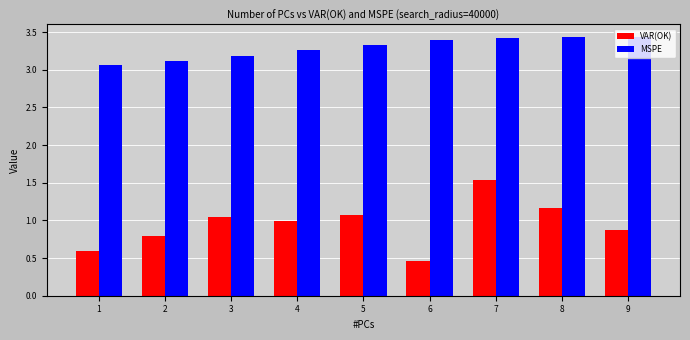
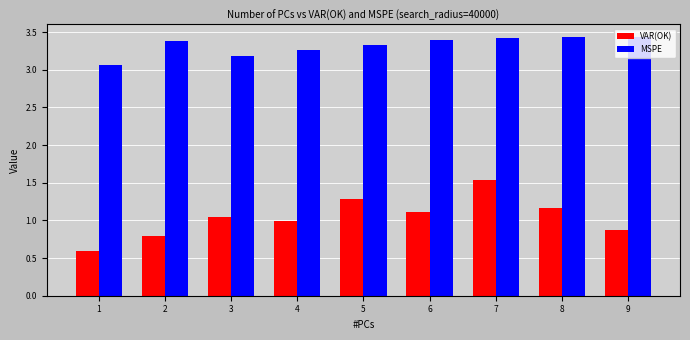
MSPE, 2: 3.1 -> 3.4
VAR(OK), 5: 1.1 -> 1.3
VAR(OK), 6: 0.5 -> 1.1
